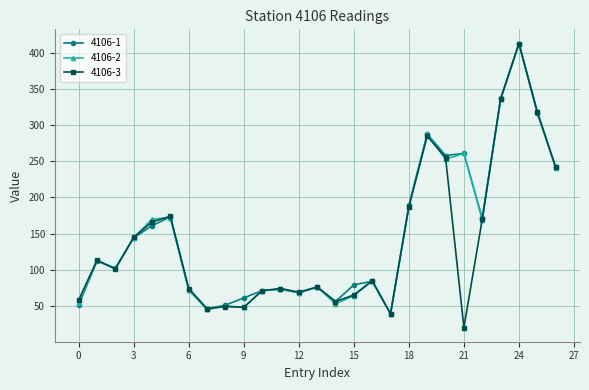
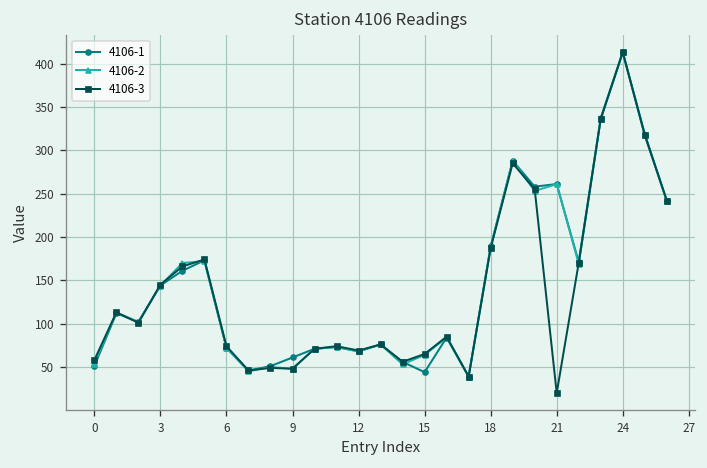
4106-1, 15: 80 -> 40
